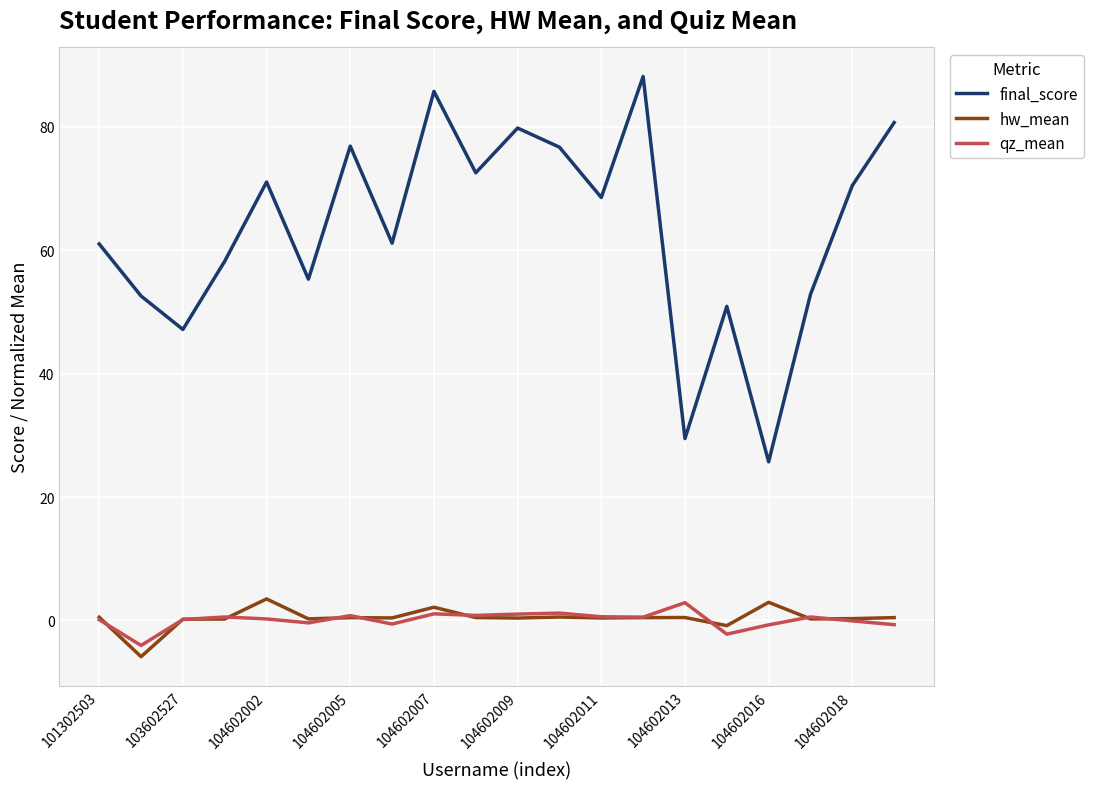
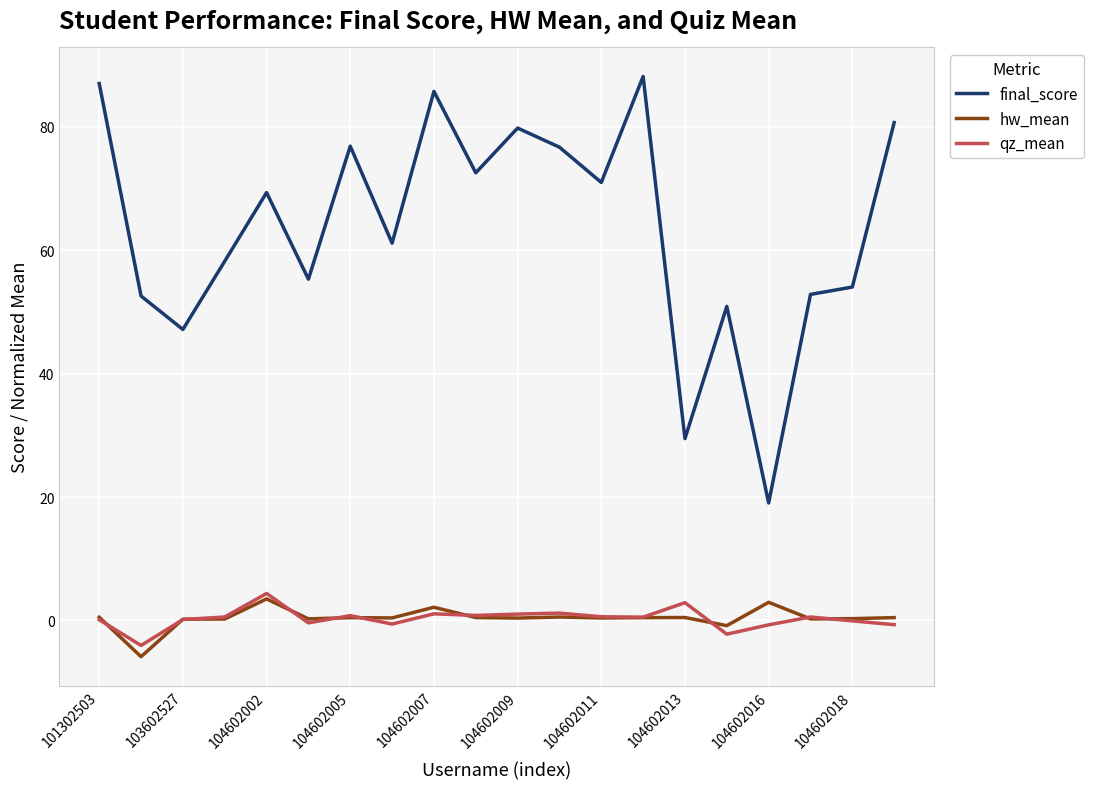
final_score, 101302503: 61 -> 87
final_score, 104602002: 71 -> 69
qz_mean, 104602002: 0 -> 4
final_score, 104602011: 69 -> 71
final_score, 104602016: 26 -> 19
final_score, 104602018: 70 -> 54
